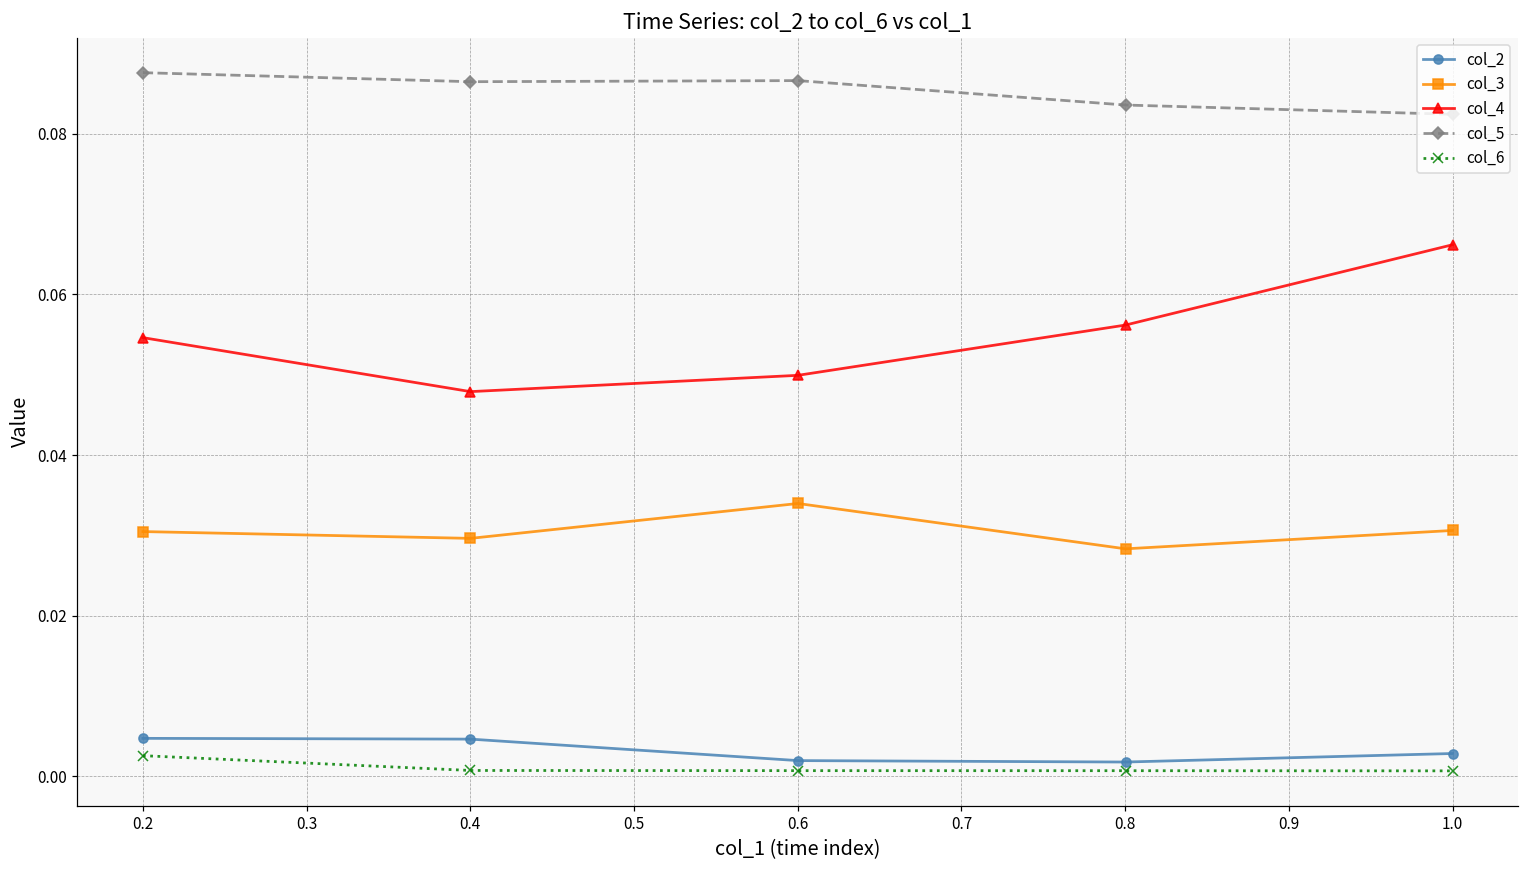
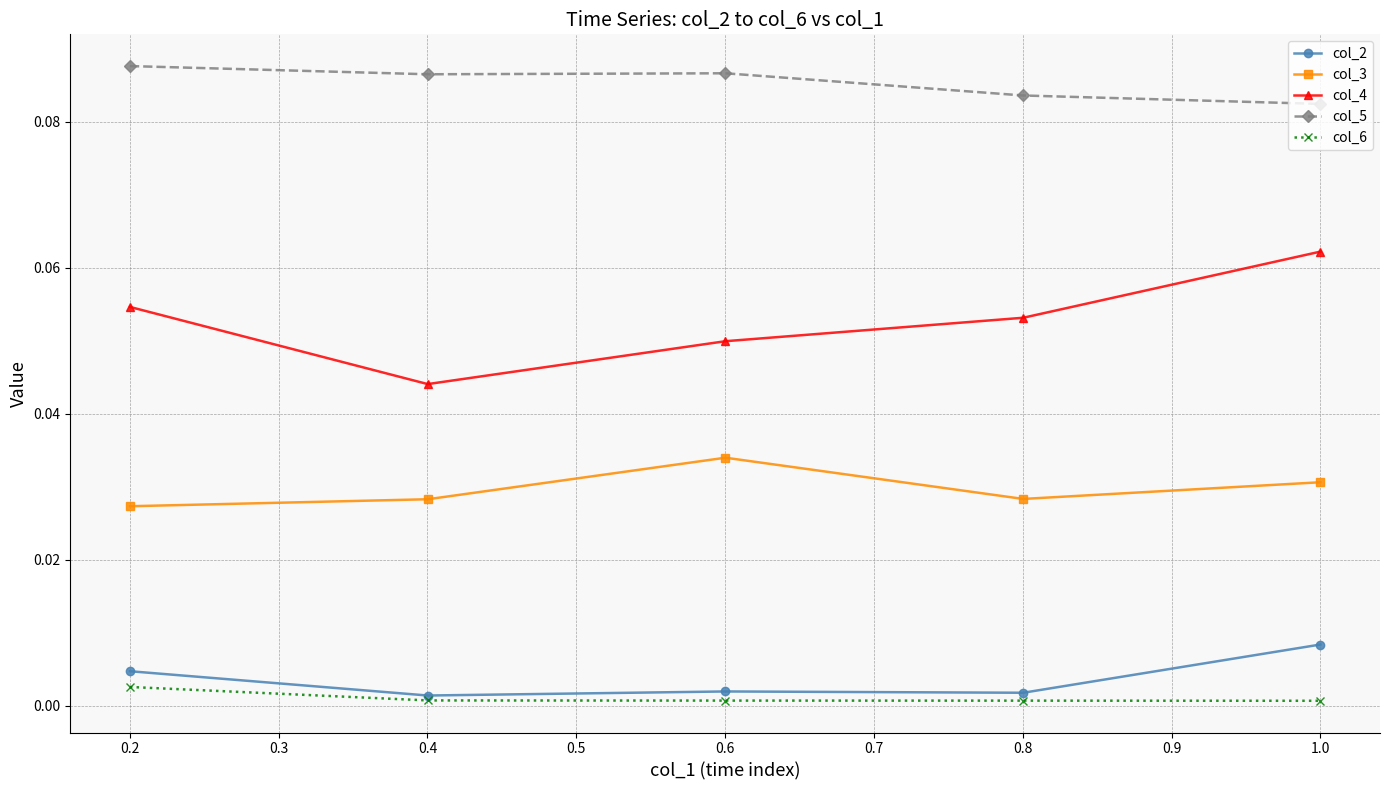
col_3, 0.2: 0.030 -> 0.027
col_2, 0.4: 0.005 -> 0.001
col_3, 0.4: 0.030 -> 0.028
col_4, 0.4: 0.048 -> 0.044
col_4, 0.8: 0.056 -> 0.053
col_2, 1.0: 0.003 -> 0.008
col_4, 1.0: 0.066 -> 0.062
